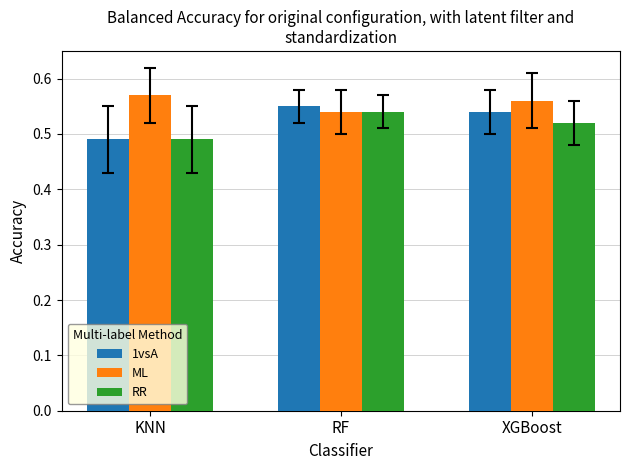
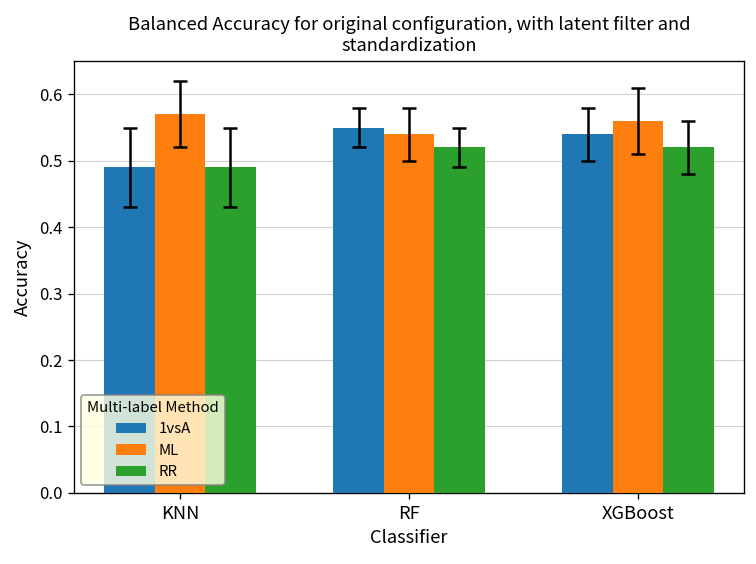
RR, RF: 0.54 -> 0.52
